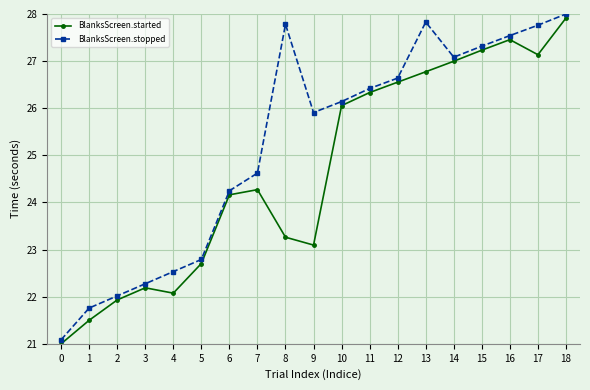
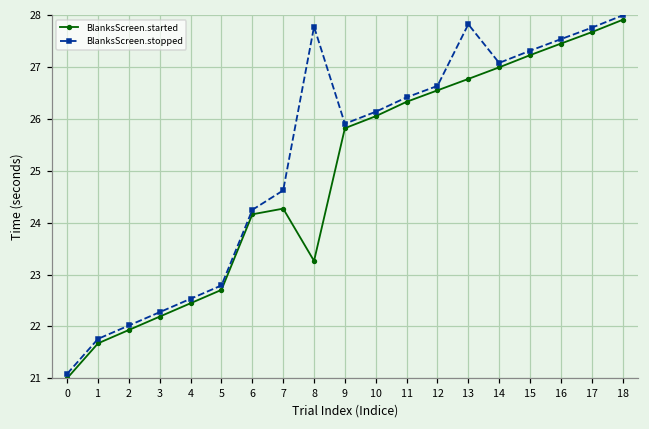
BlanksScreen.started, 1: 21.5 -> 21.7
BlanksScreen.started, 4: 22.1 -> 22.4
BlanksScreen.started, 9: 23.1 -> 25.8
BlanksScreen.started, 17: 27.1 -> 27.7
